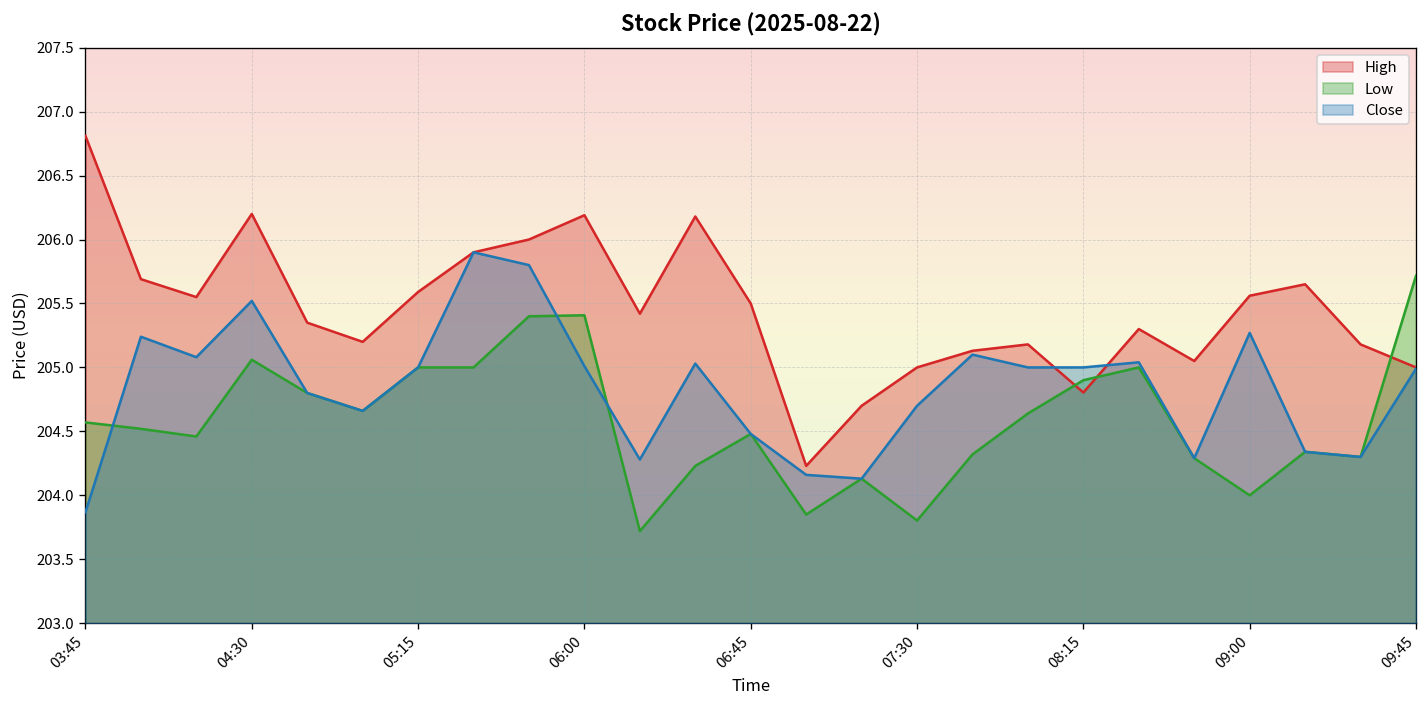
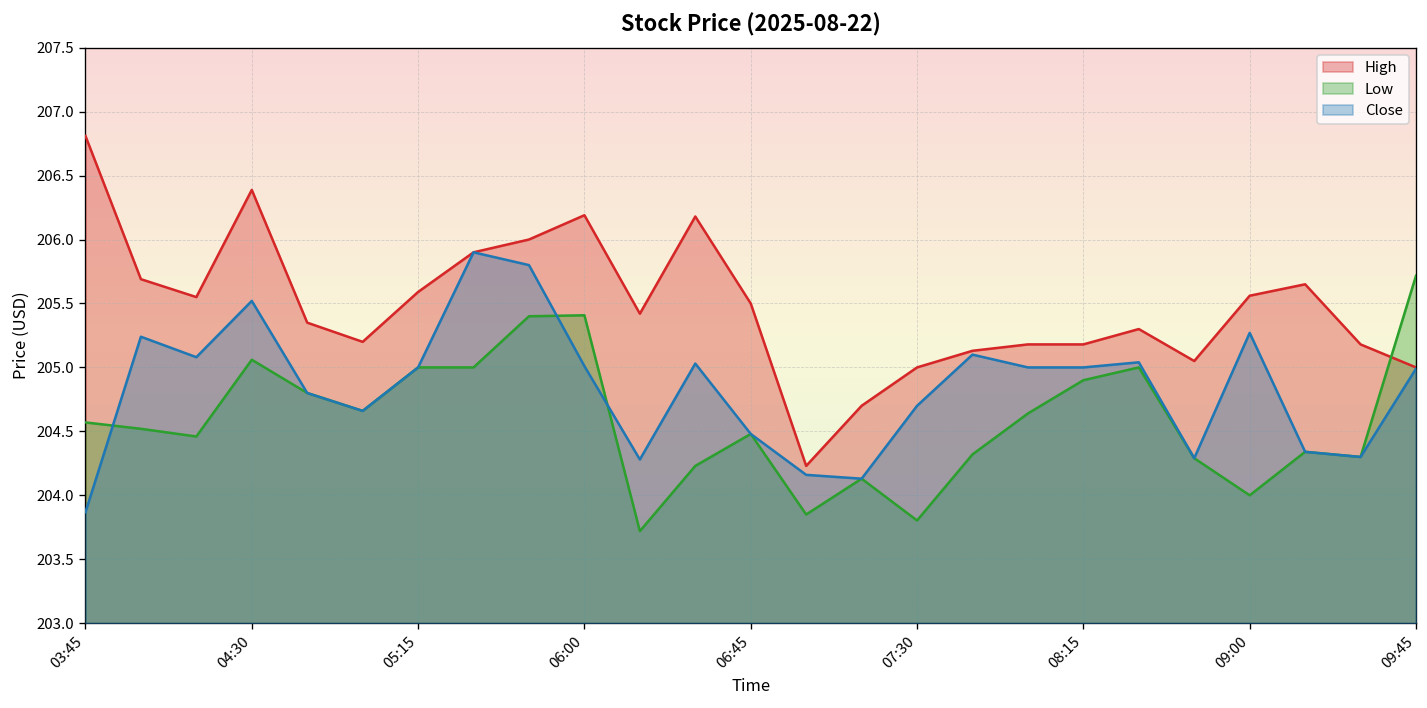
High, 04:30: 206.20 -> 206.39
High, 08:15: 204.80 -> 205.18
